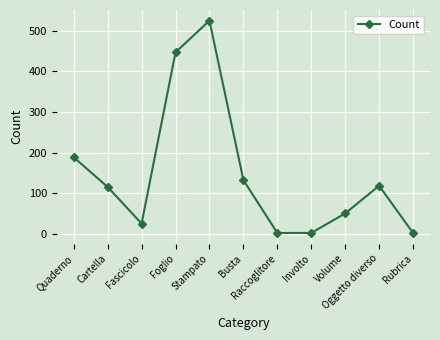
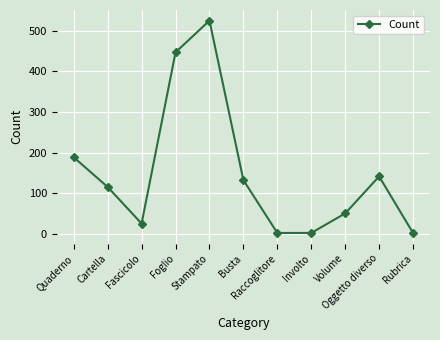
Oggetto diverso: 120 -> 140
